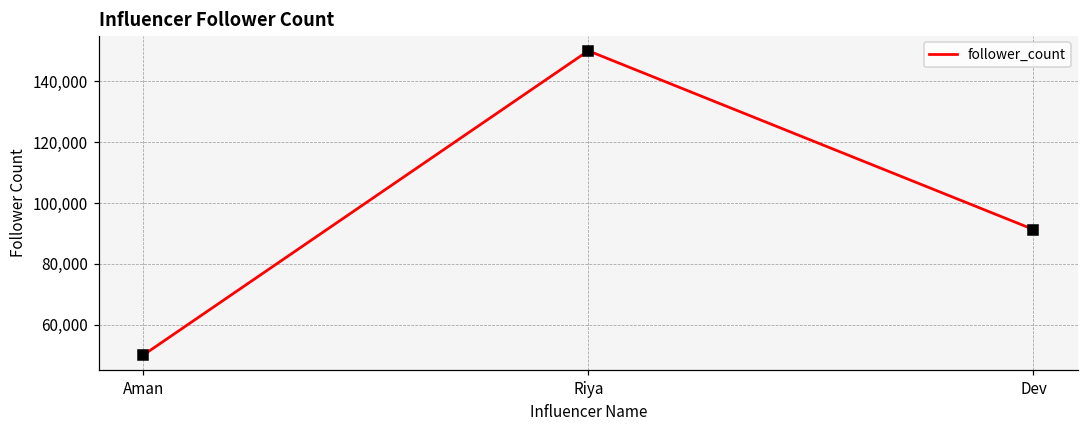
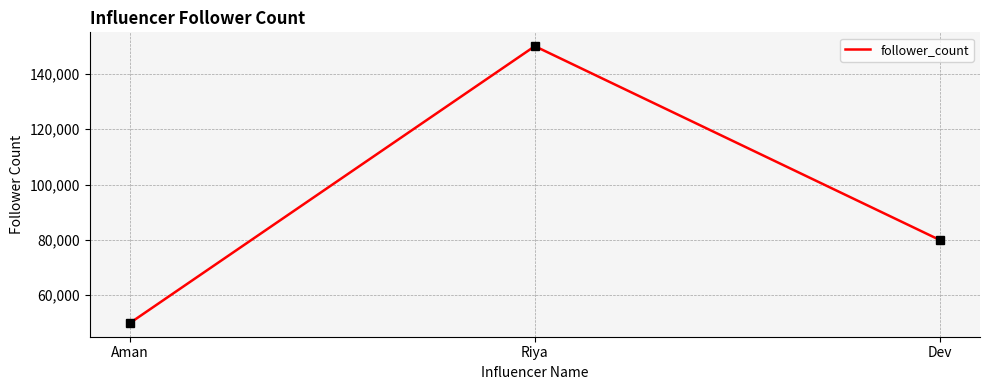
Dev: 91,000 -> 80,000
